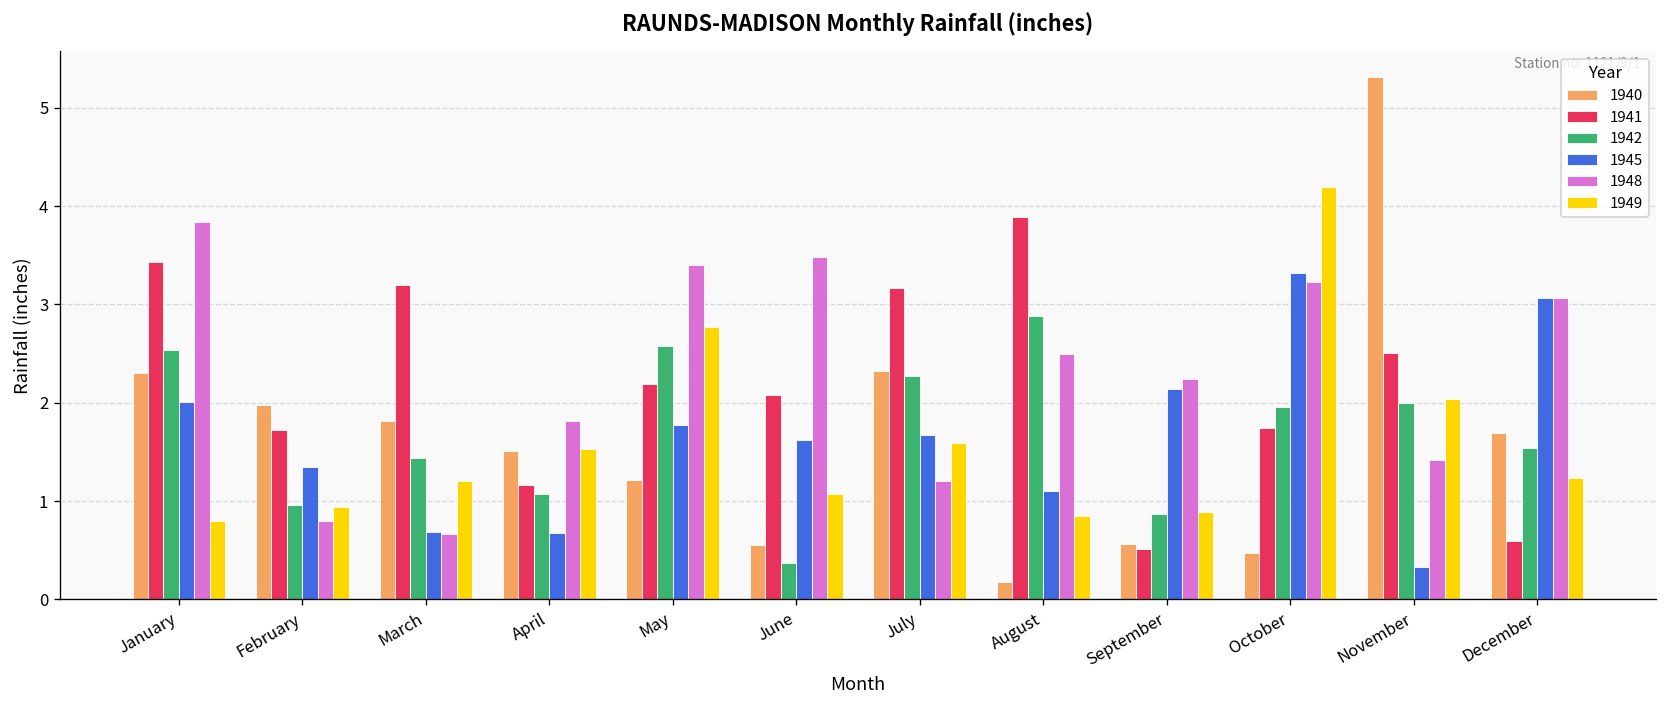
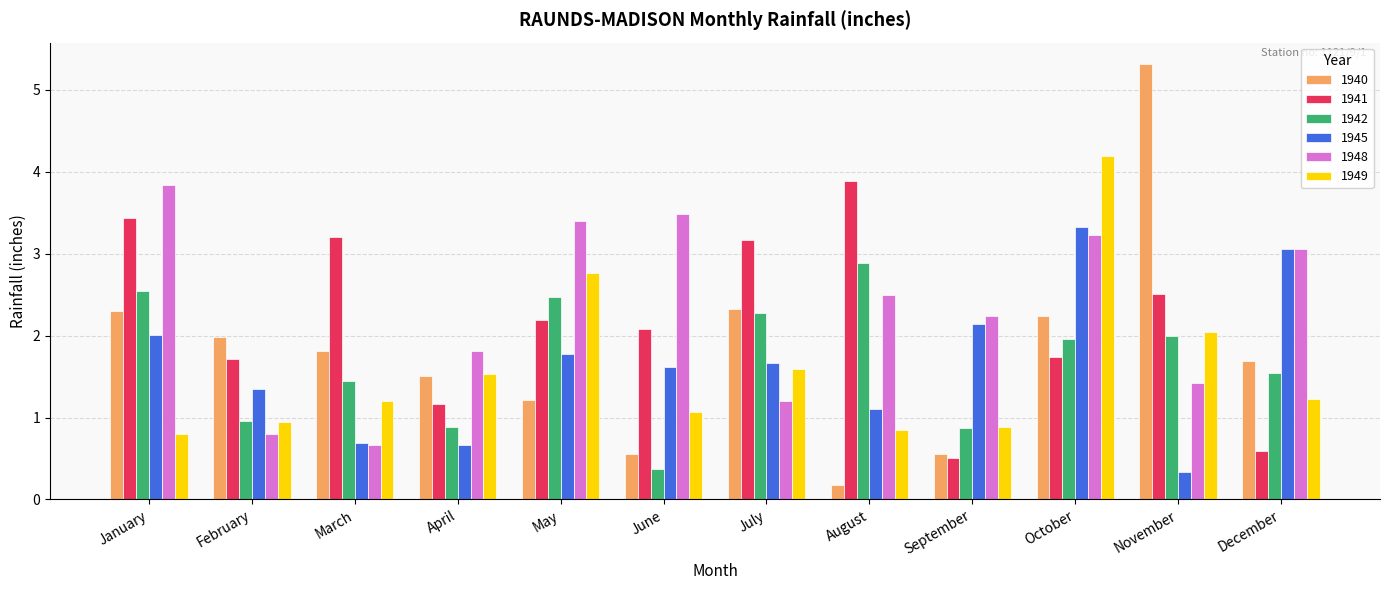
1942, April: 1.1 -> 0.9
1942, May: 2.6 -> 2.5
1940, October: 0.5 -> 2.2
